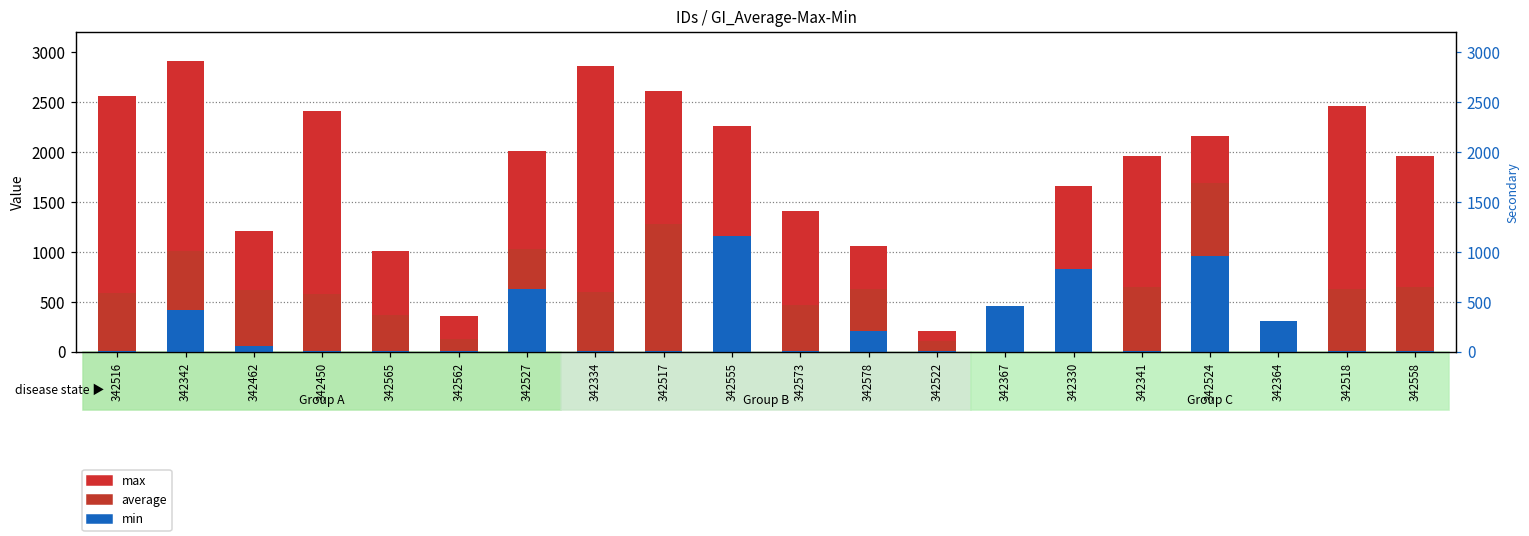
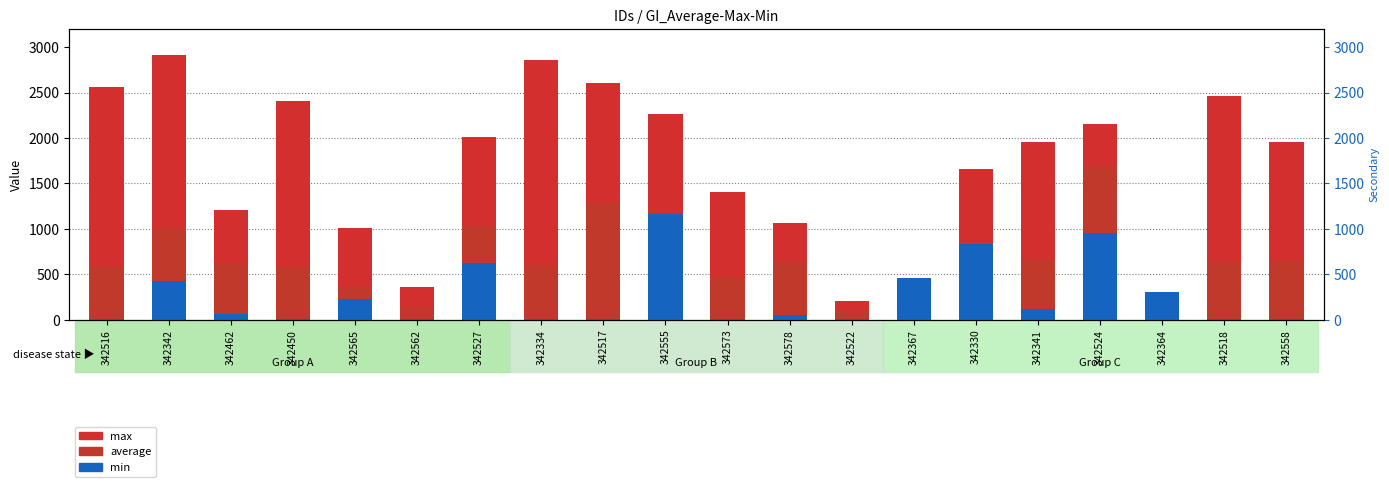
min, 342565: 0 -> 200
min, 342578: 200 -> 100
min, 342341: 0 -> 100
